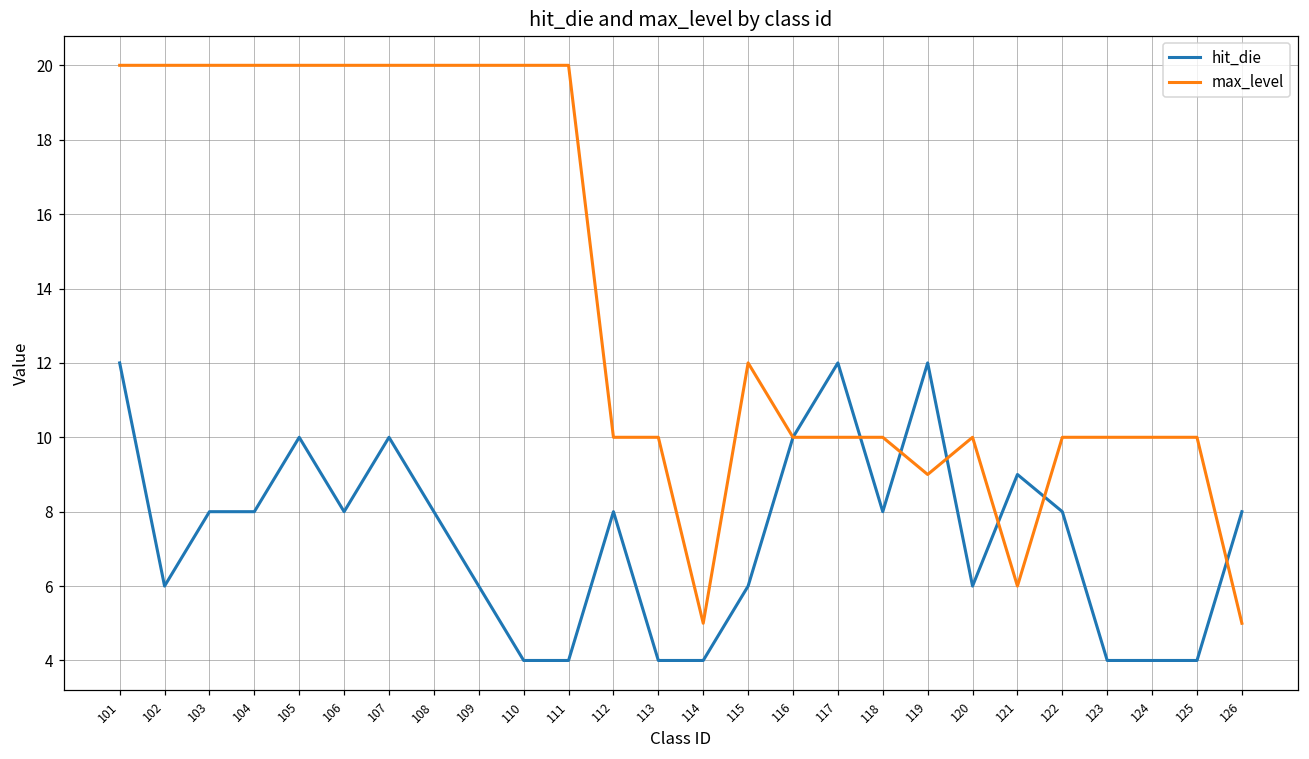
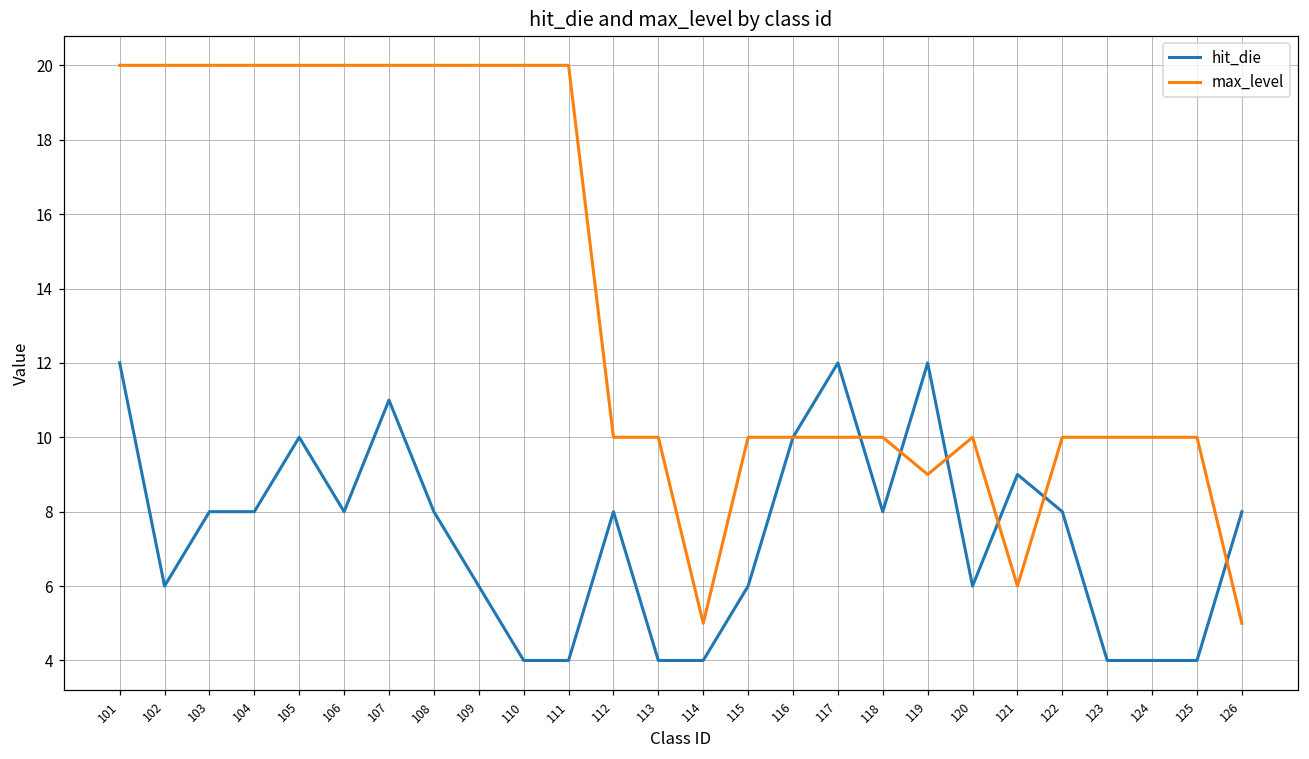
hit_die, 107: 10 -> 11
max_level, 115: 12 -> 10
